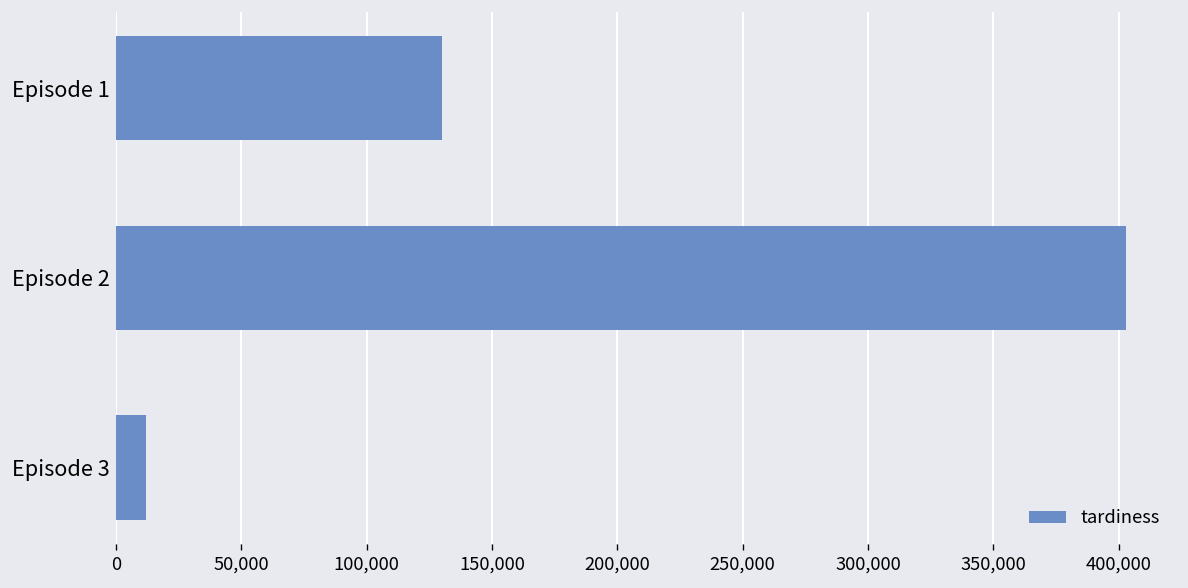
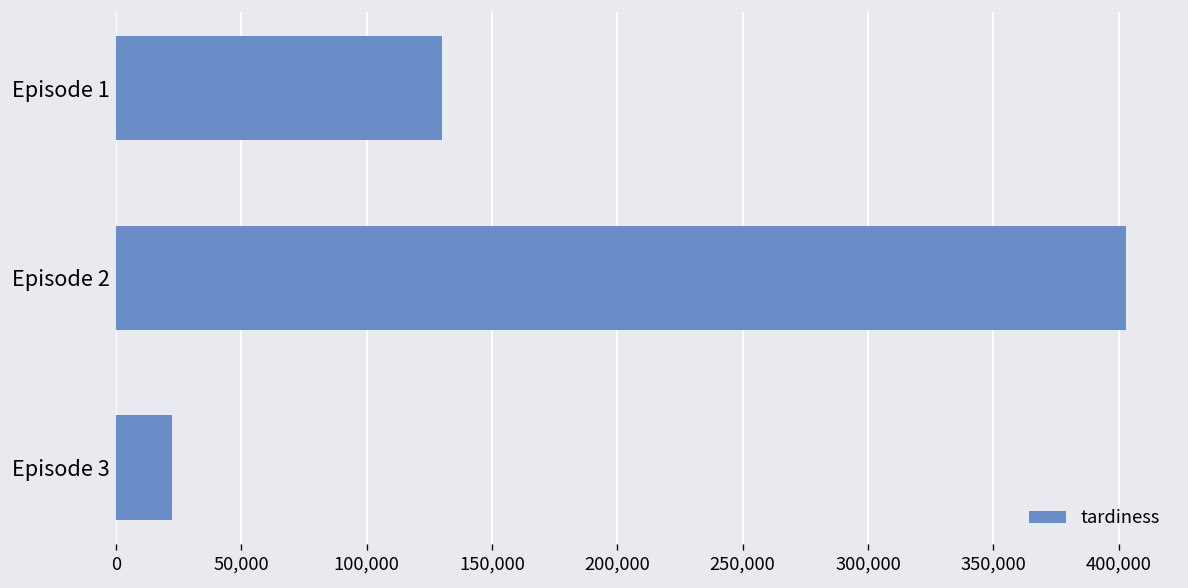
Episode 3: 12,000 -> 22,000
